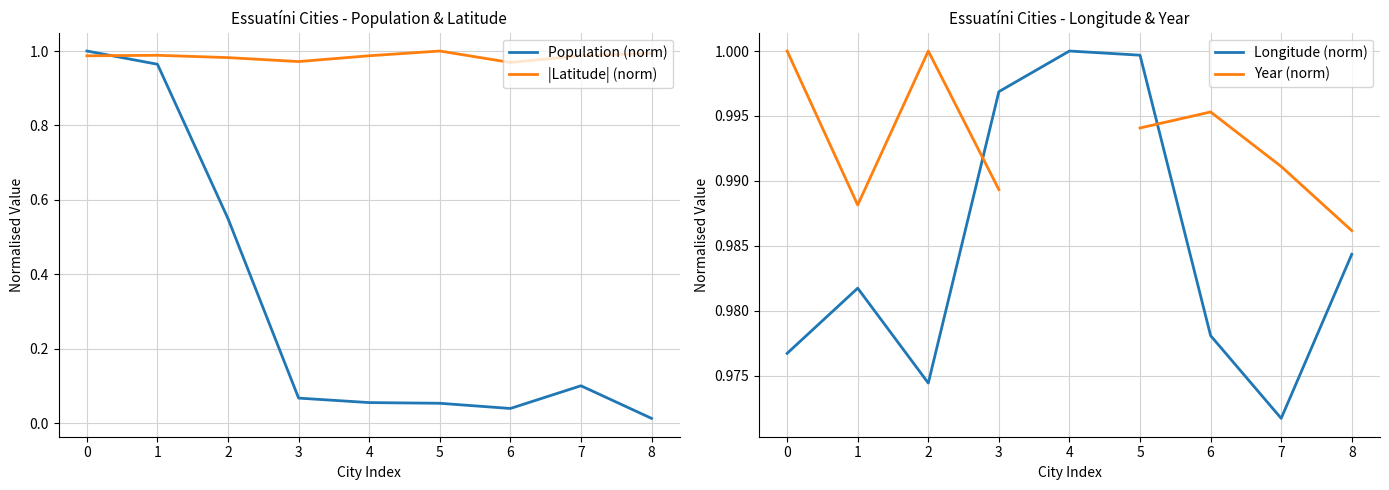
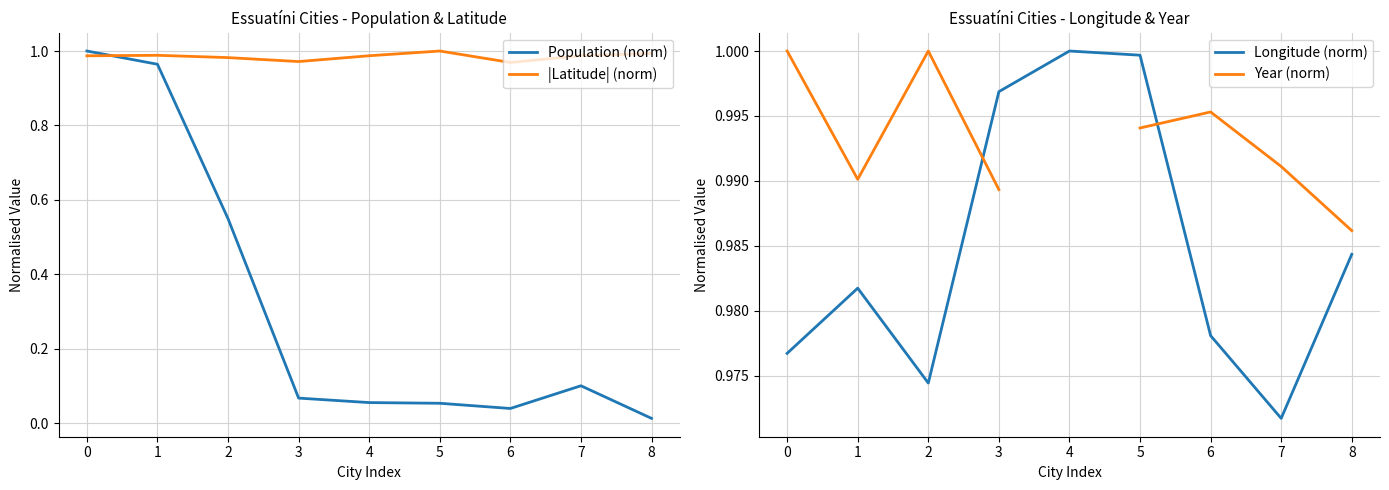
Essuatíni Cities - Longitude & Year, Year (norm), 1: 0.9881 -> 0.9901
